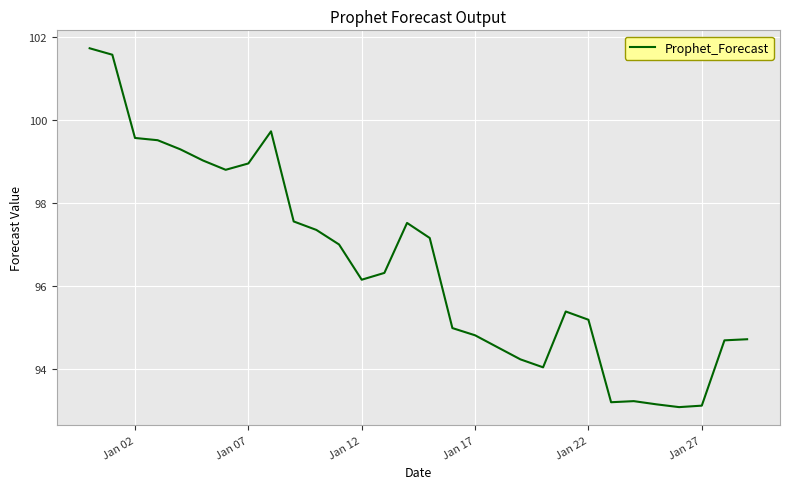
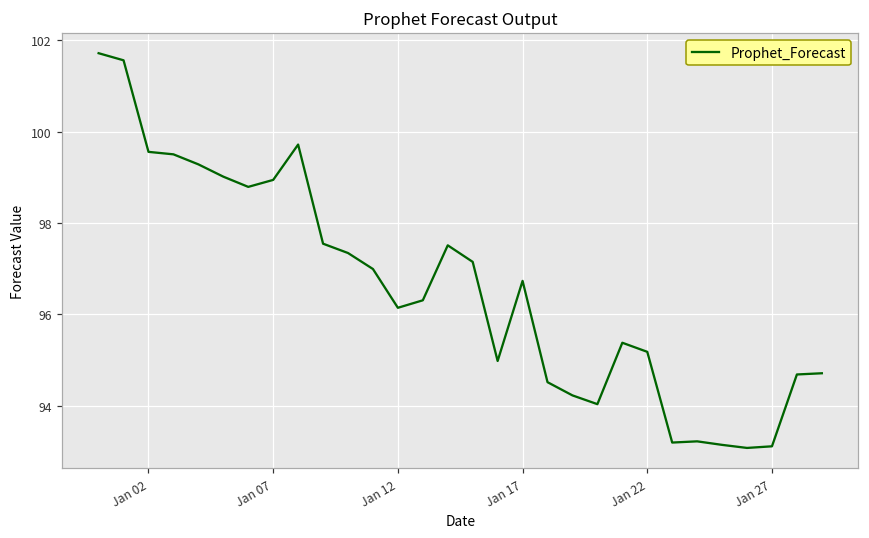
Jan 17: 94.8 -> 96.7
